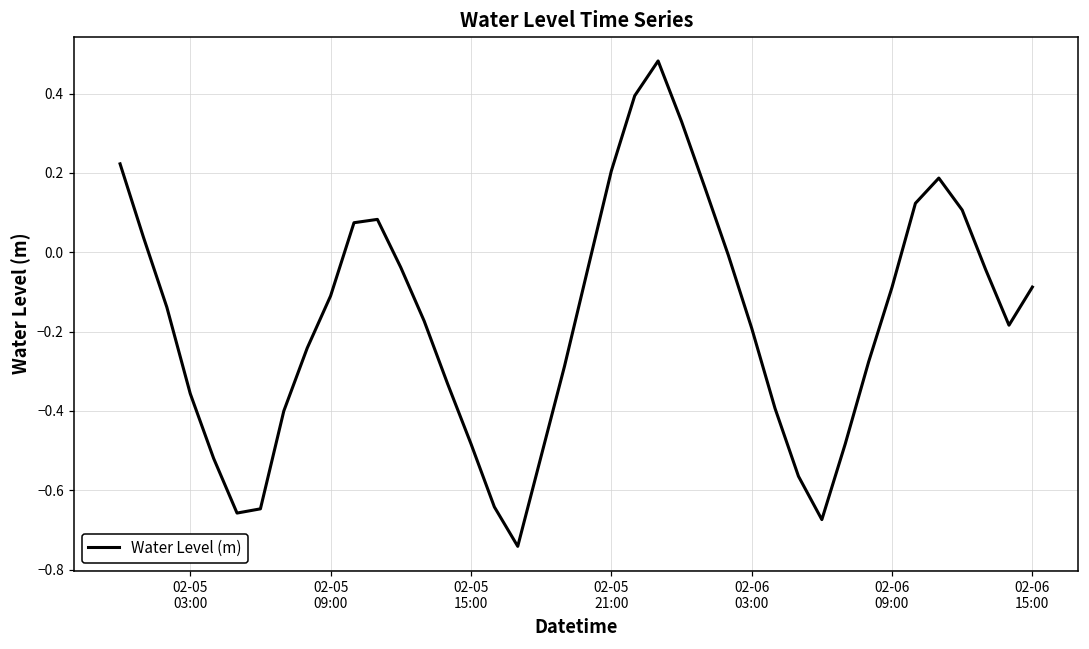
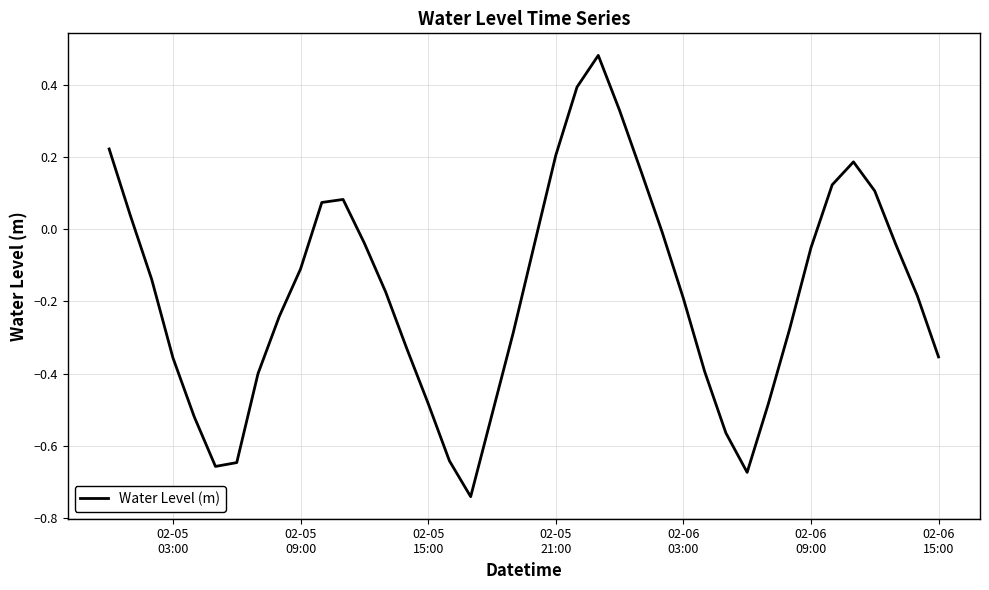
02-06 09:00: -0.09 -> -0.05
02-06 15:00: -0.09 -> -0.35
